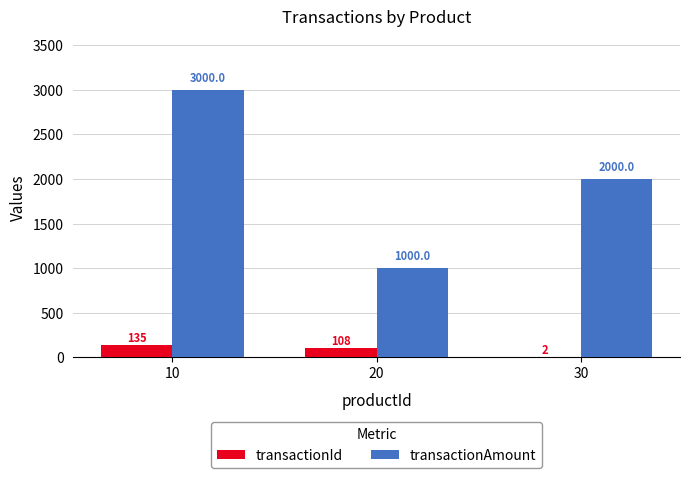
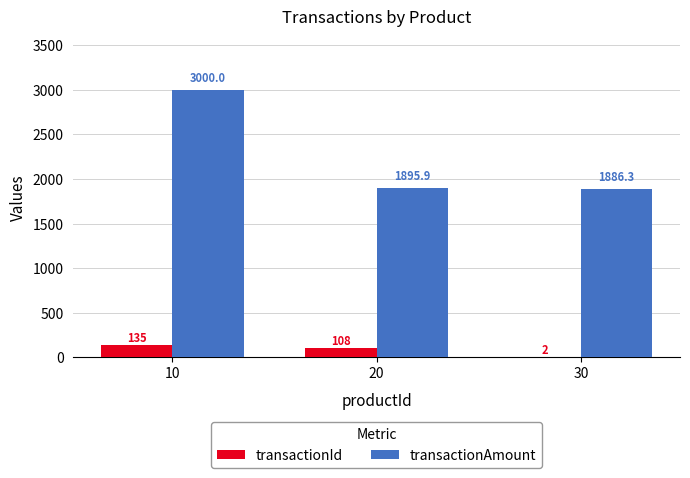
transactionAmount, 20: 1000.0 -> 1895.9
transactionAmount, 30: 2000.0 -> 1886.3
